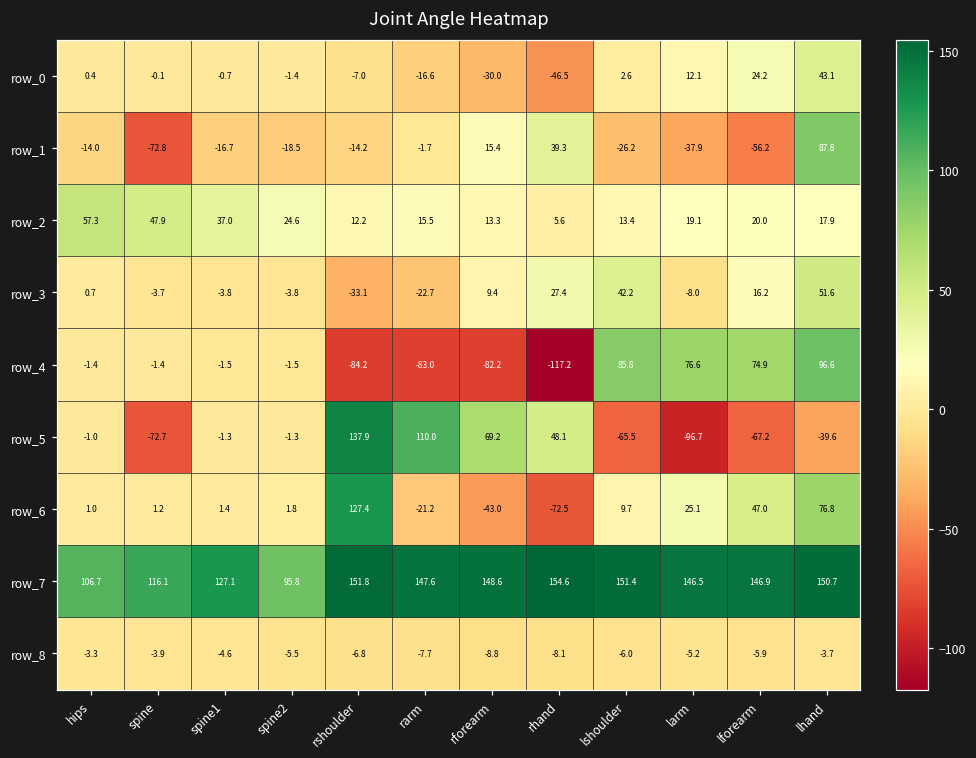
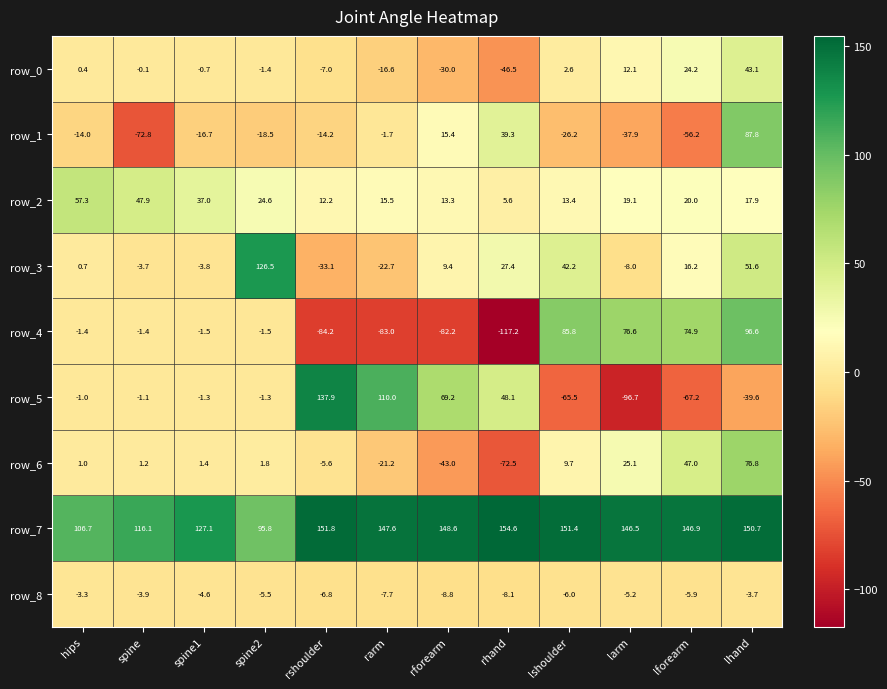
row_3, spine2: -3.8 -> 126.5
row_5, spine: -72.7 -> -1.1
row_6, rshoulder: 127.4 -> -5.6
